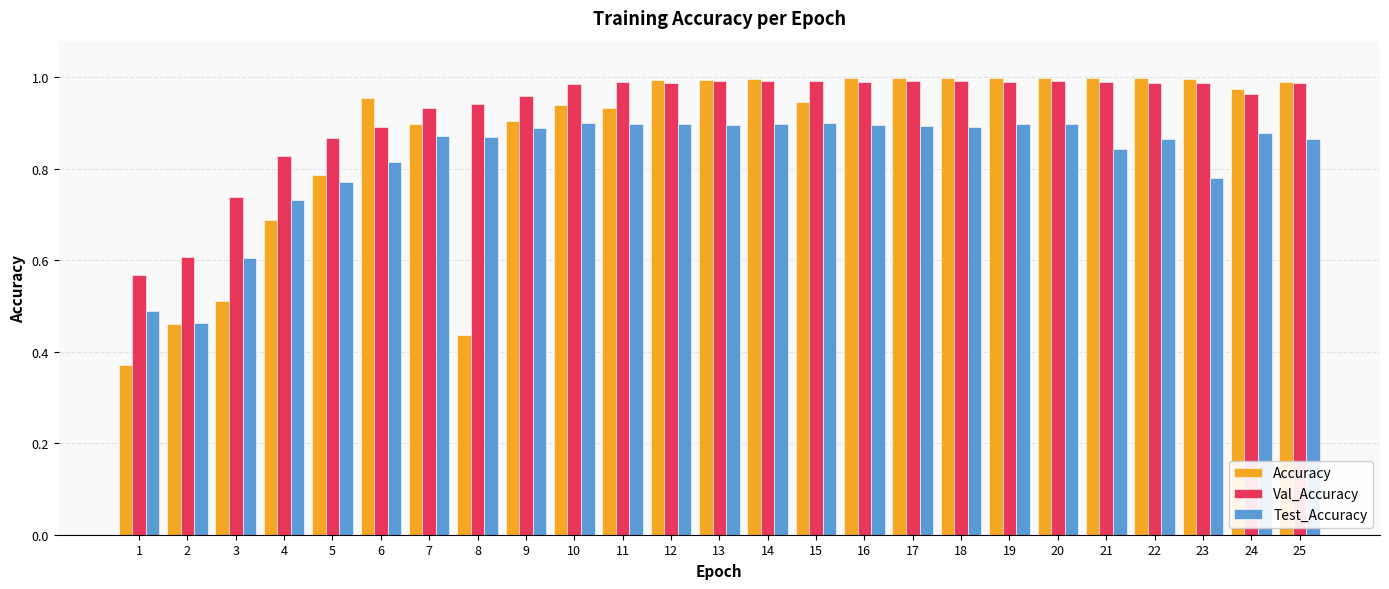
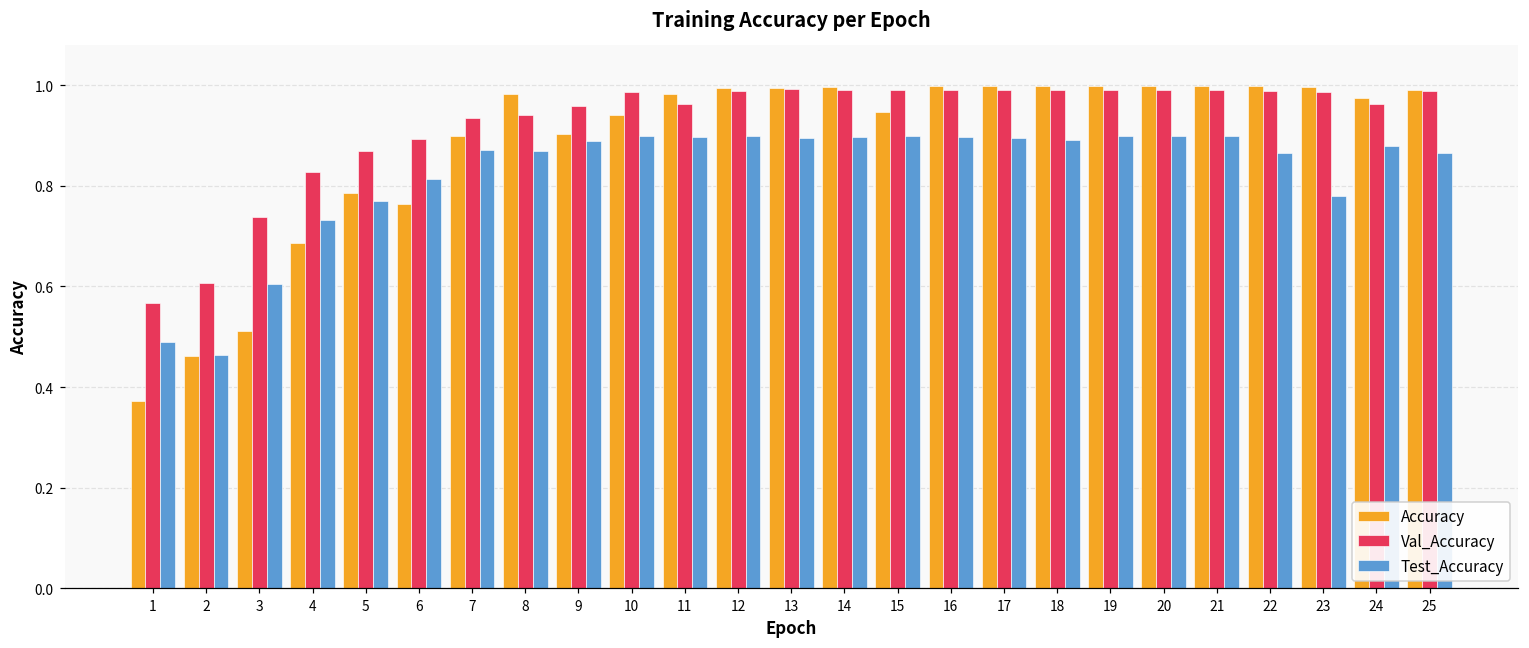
Accuracy, 6: 0.95 -> 0.76
Accuracy, 8: 0.44 -> 0.98
Accuracy, 11: 0.93 -> 0.98
Val_Accuracy, 11: 0.99 -> 0.96
Test_Accuracy, 21: 0.84 -> 0.90
